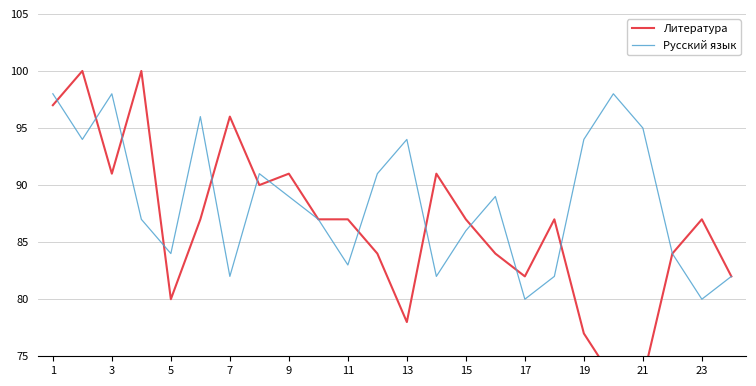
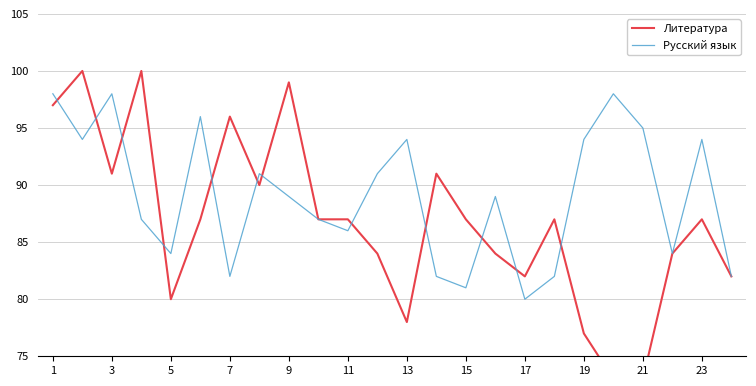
Литература, 9: 91 -> 99
Русский язык, 11: 83 -> 86
Русский язык, 15: 86 -> 81
Русский язык, 23: 80 -> 94
